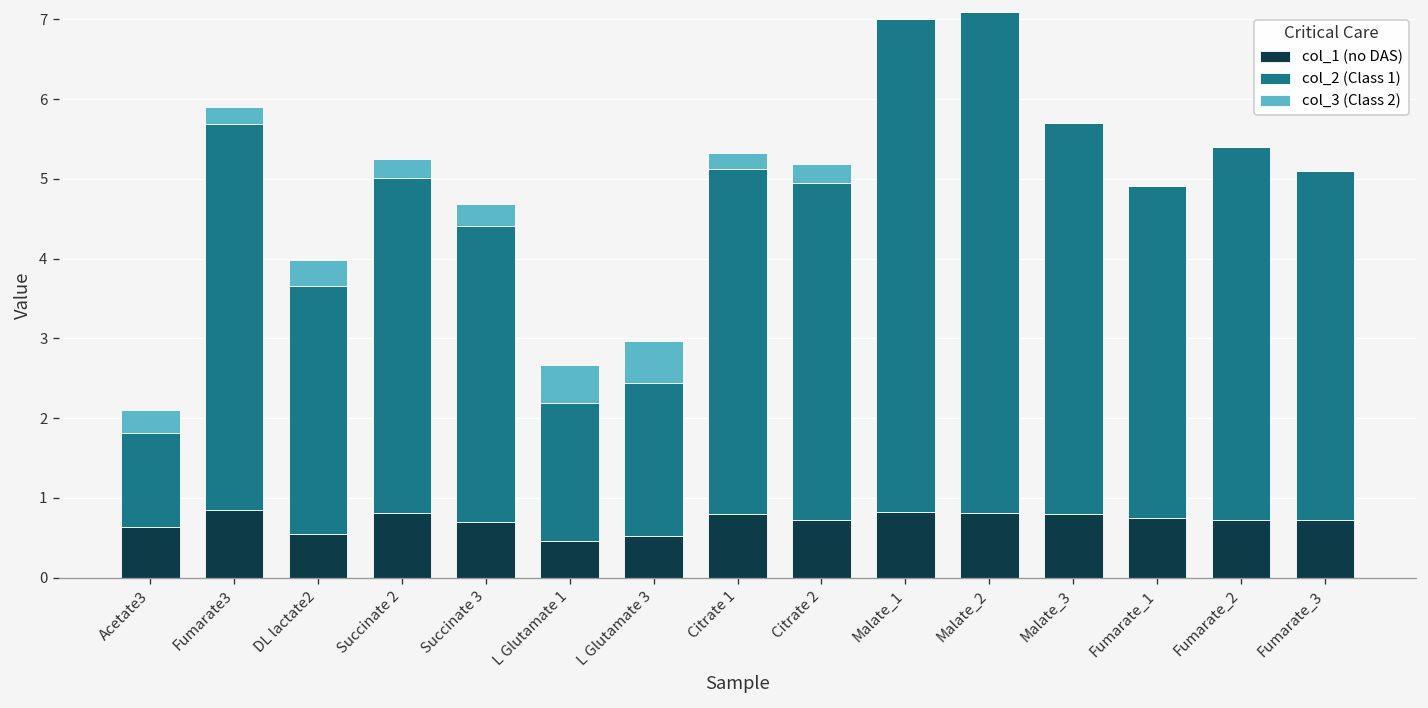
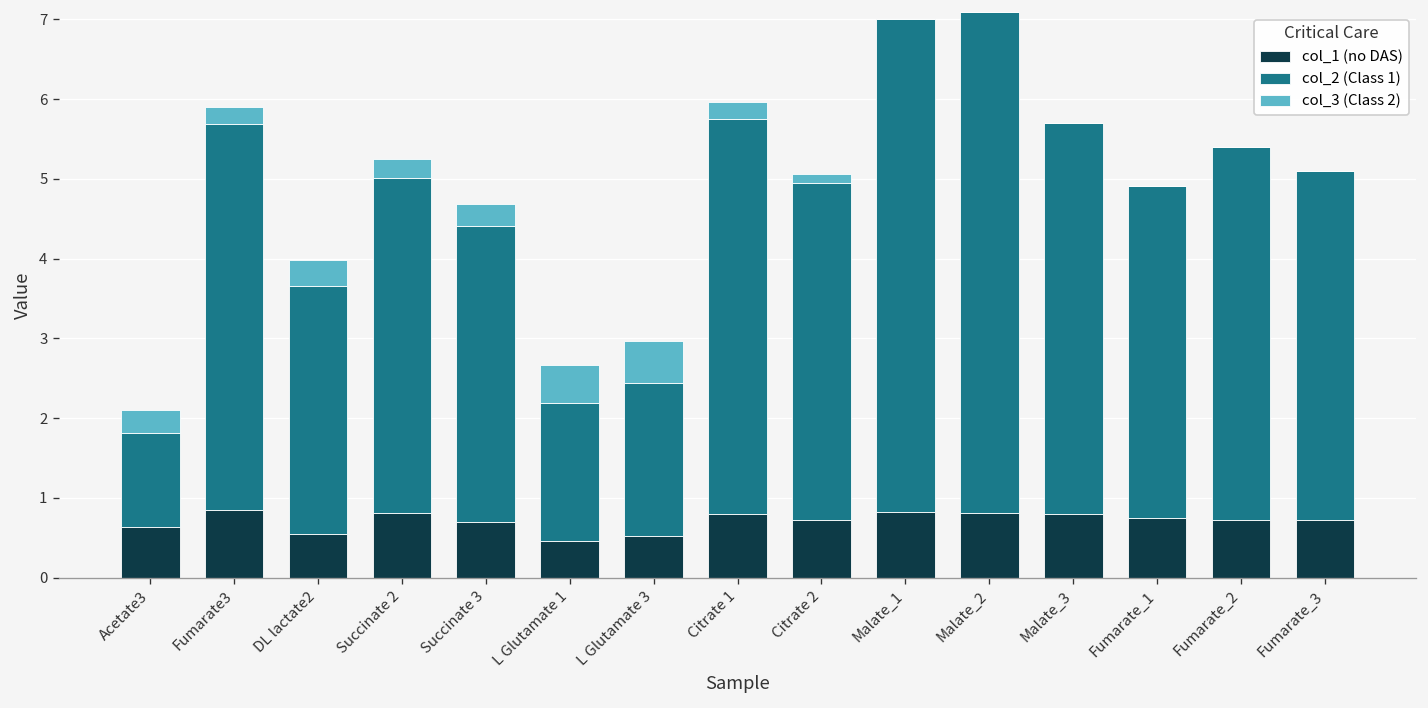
col_2 (Class 1), Citrate 1: 4.3 -> 5.0
col_3 (Class 2), Citrate 2: 0.2 -> 0.1
